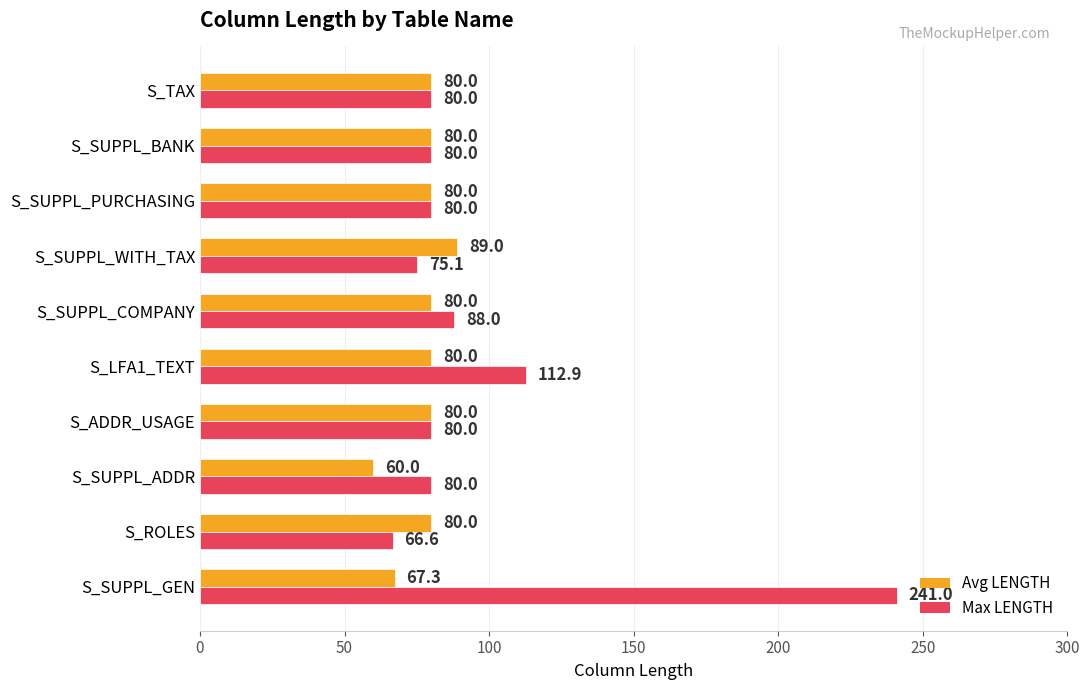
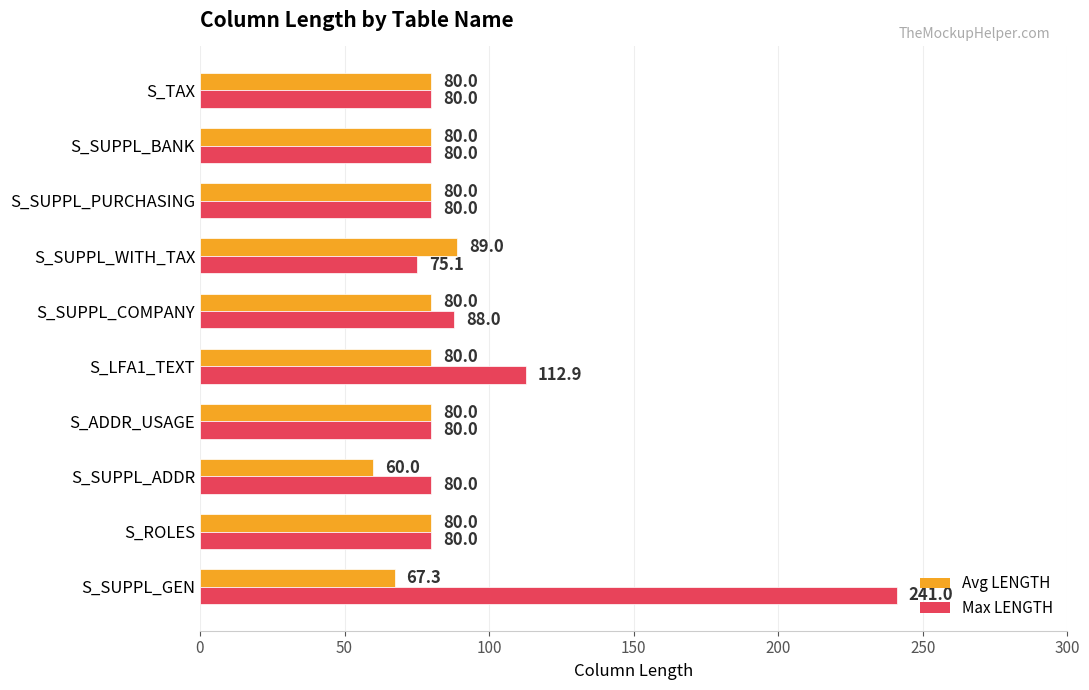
Max LENGTH, S_ROLES: 66.6 -> 80.0
